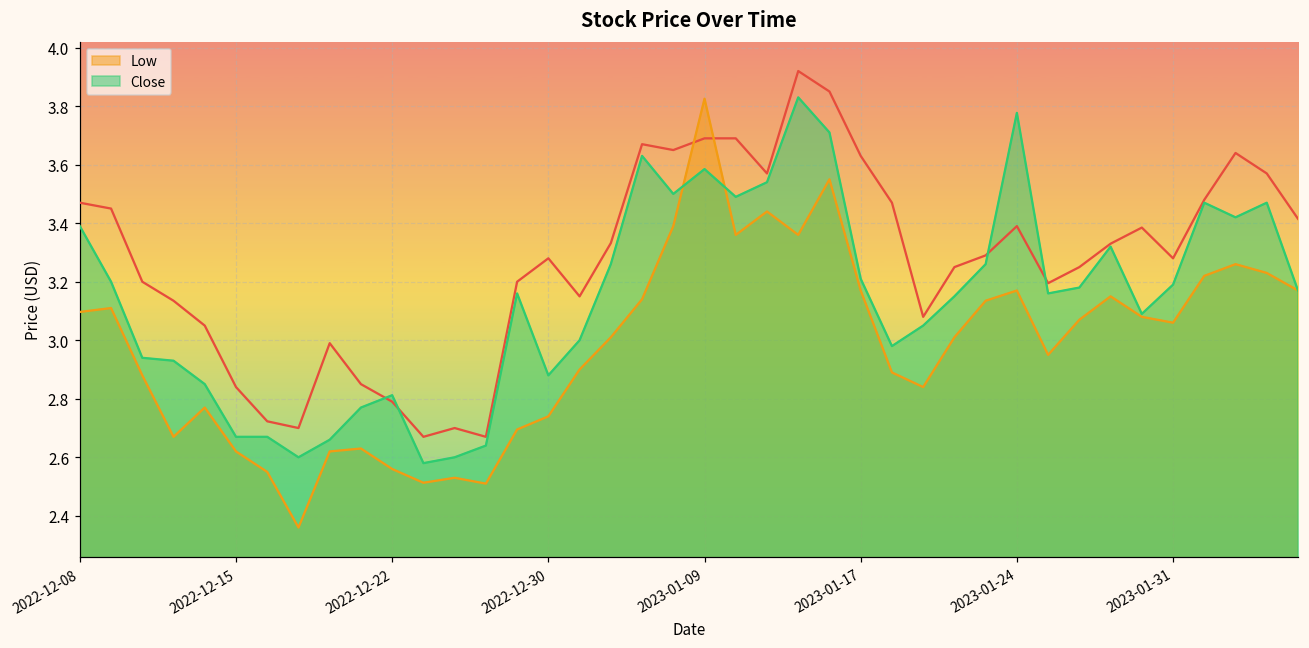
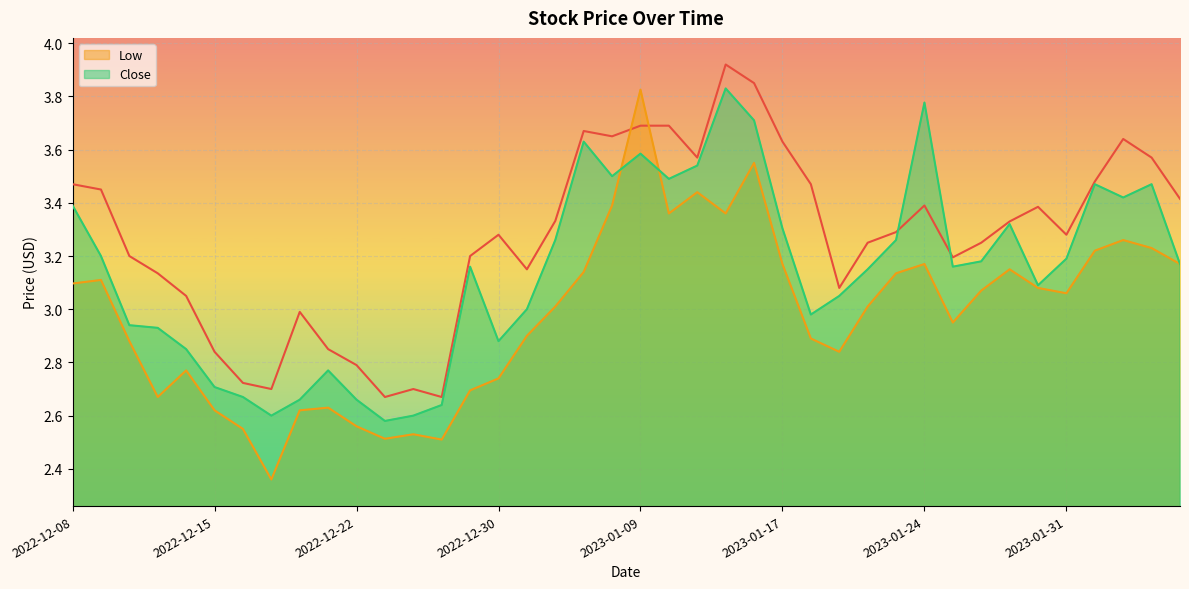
Close, 2022-12-15: 2.67 -> 2.71
Close, 2022-12-22: 2.81 -> 2.66
Close, 2023-01-17: 3.21 -> 3.30
